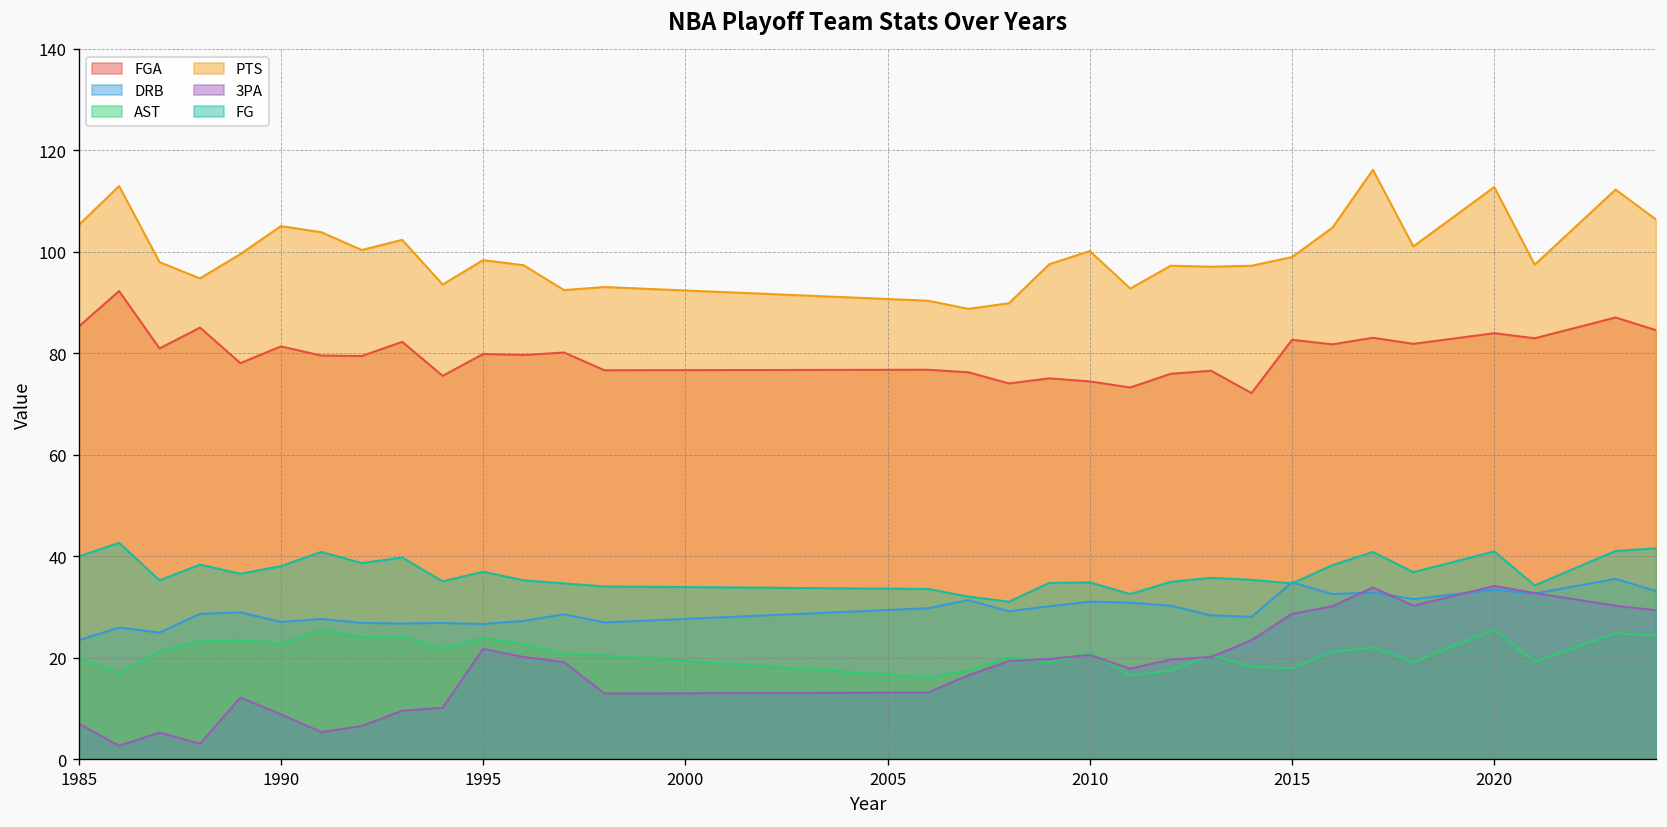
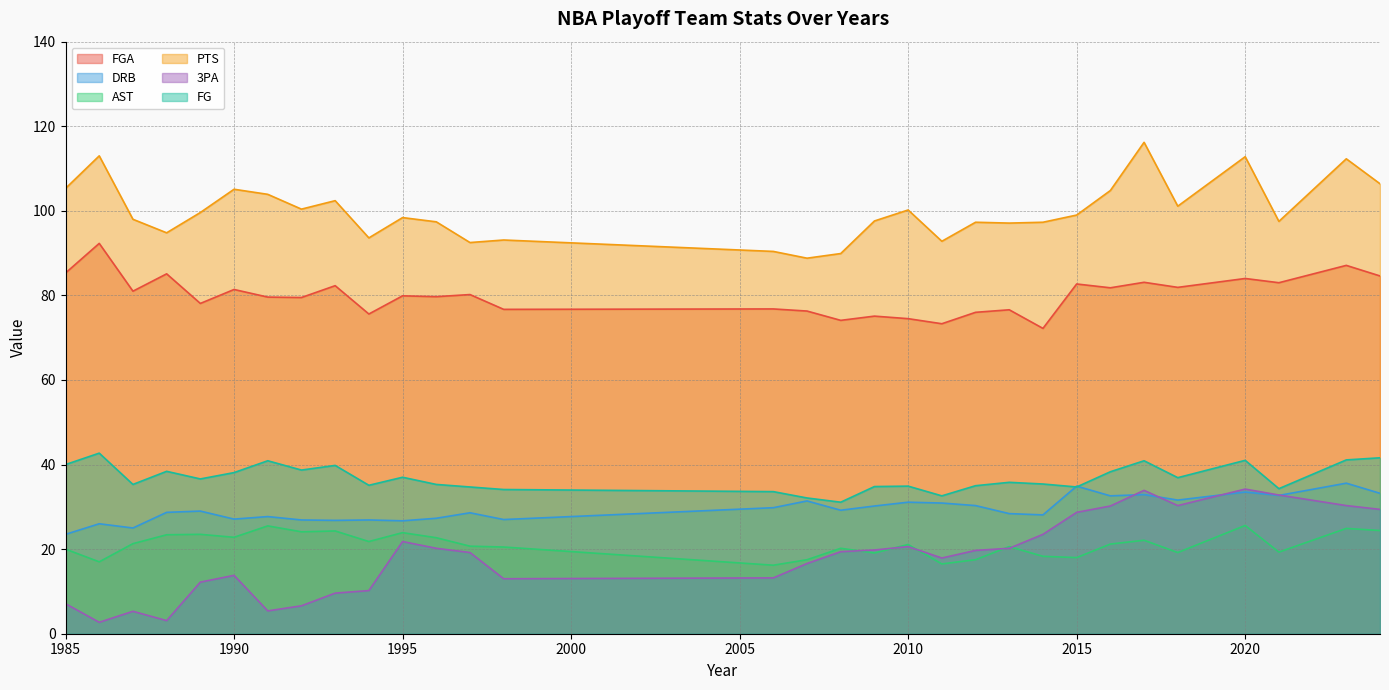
3PA, 1990: 9 -> 14
